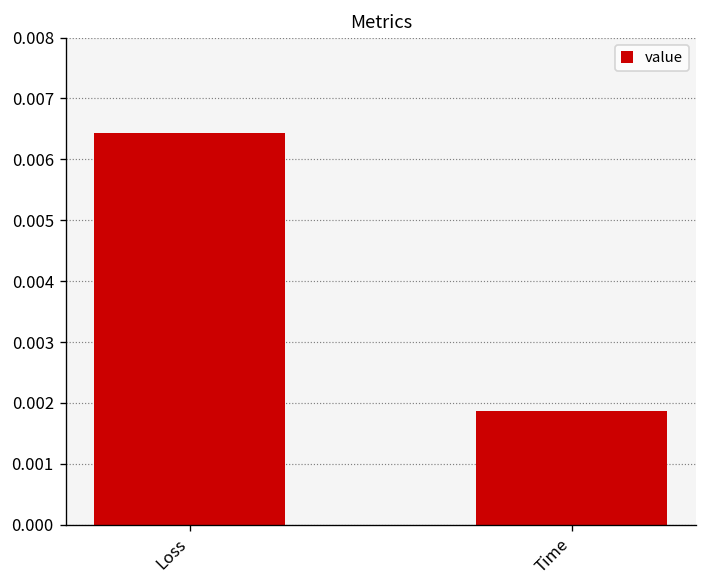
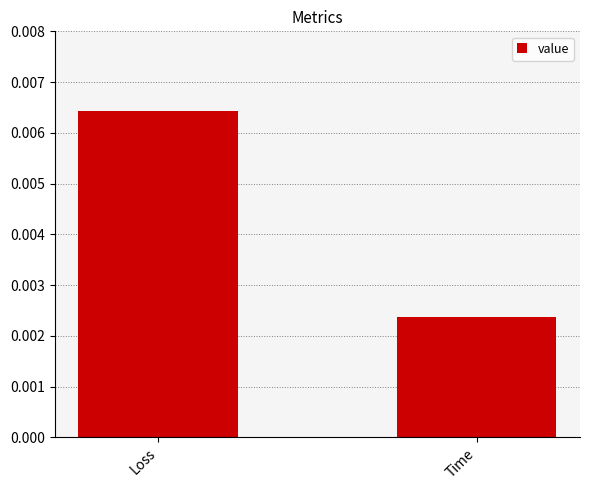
Time: 0.0019 -> 0.0024
